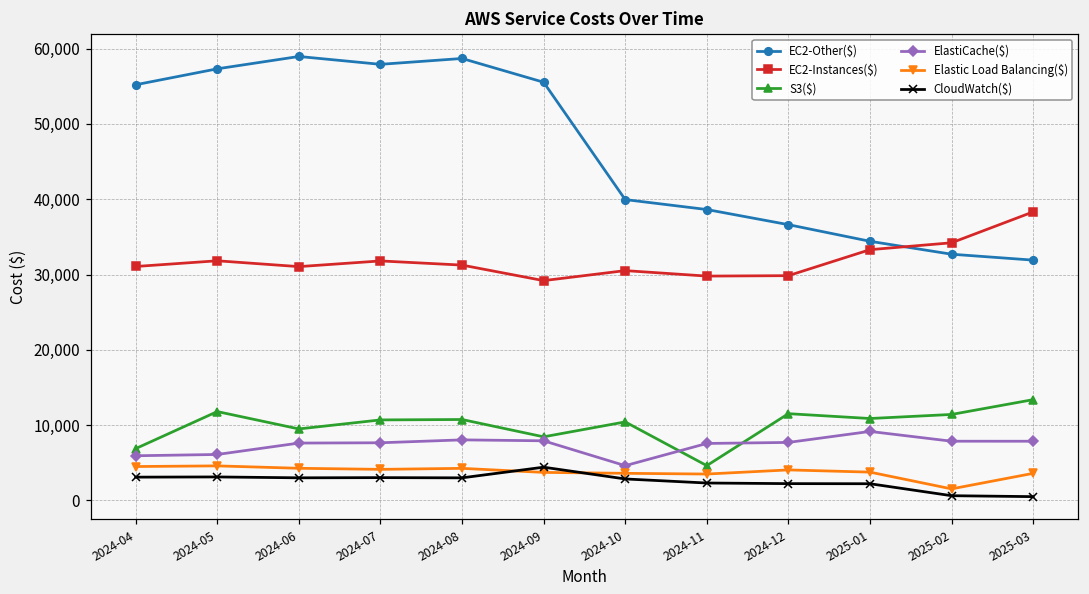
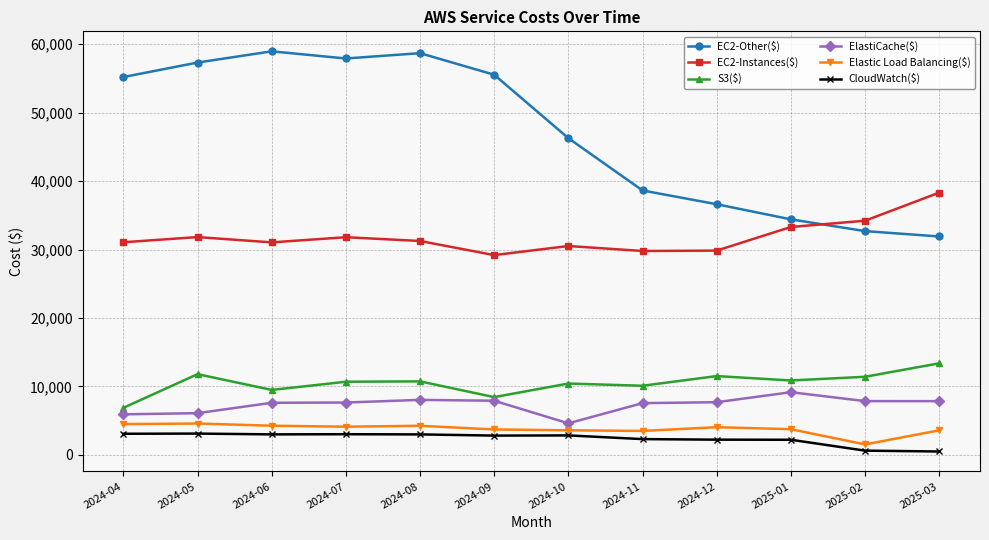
CloudWatch($), 2024-09: 4,000 -> 3,000
EC2-Other($), 2024-10: 40,000 -> 46,000
S3($), 2024-11: 5,000 -> 10,000
